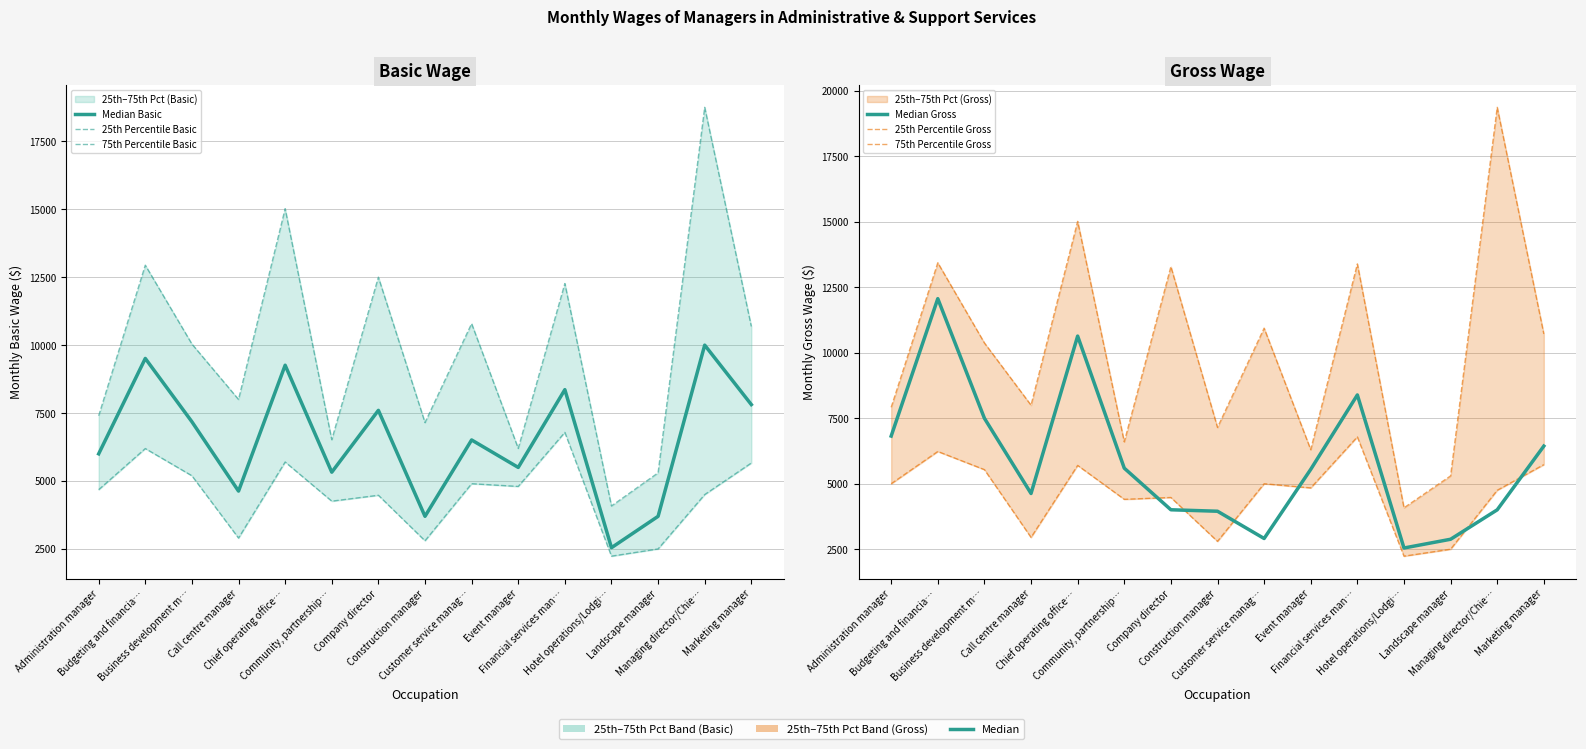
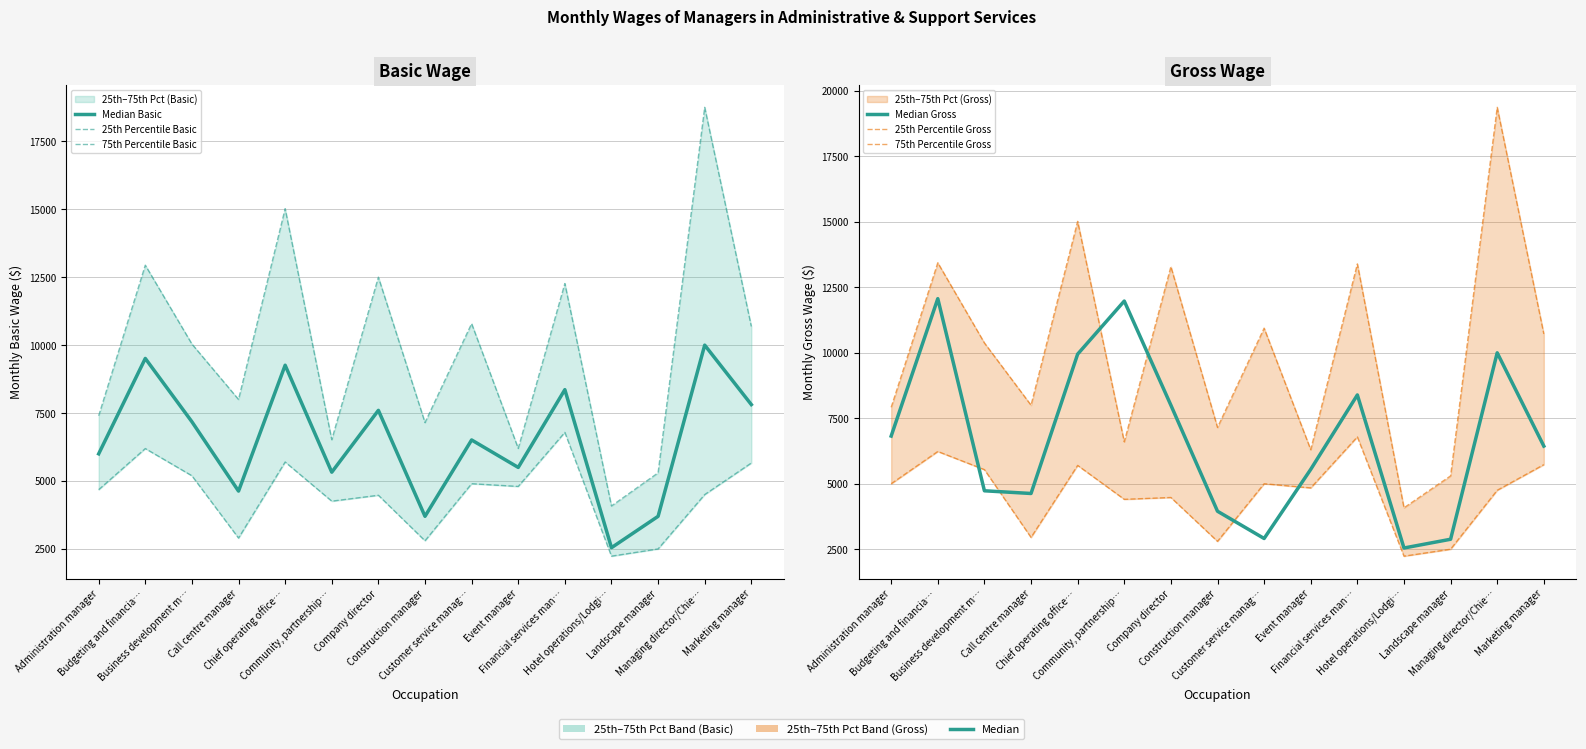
Gross Wage, Median Gross, Business development m…: 7500 -> 4700
Gross Wage, Median Gross, Chief operating office…: 10600 -> 10000
Gross Wage, Median Gross, Community, partnership…: 5600 -> 12000
Gross Wage, Median Gross, Company director: 4000 -> 8000
Gross Wage, Median Gross, Managing director/Chie…: 4000 -> 10000
